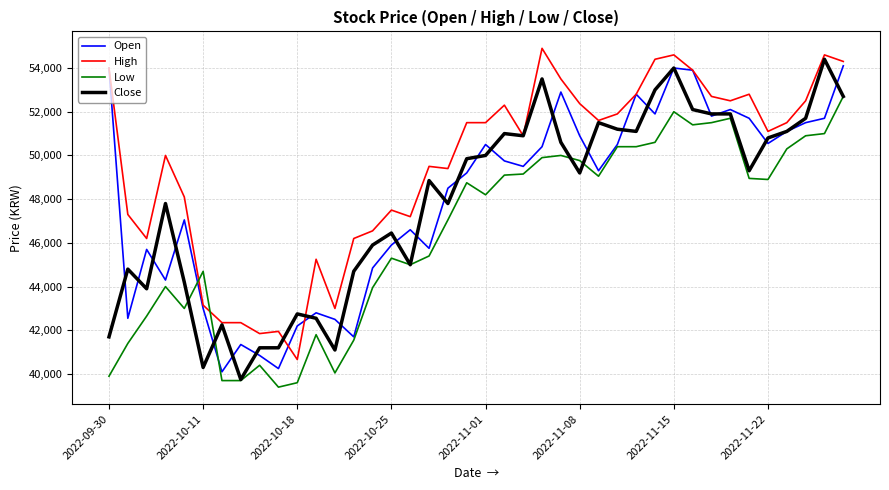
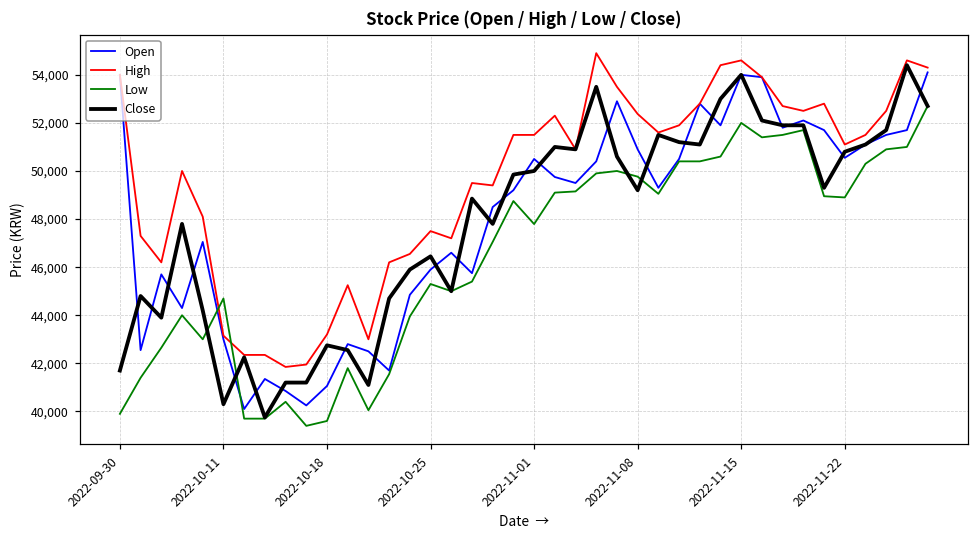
Open, 2022-10-18: 42,200 -> 41,100
High, 2022-10-18: 40,700 -> 43,200
Low, 2022-11-01: 48,200 -> 47,800
